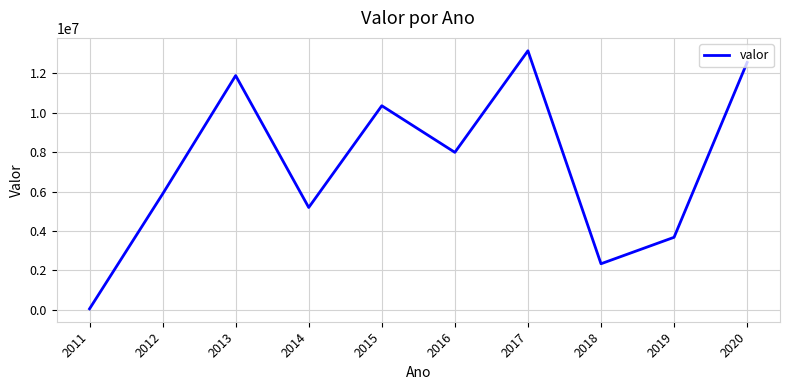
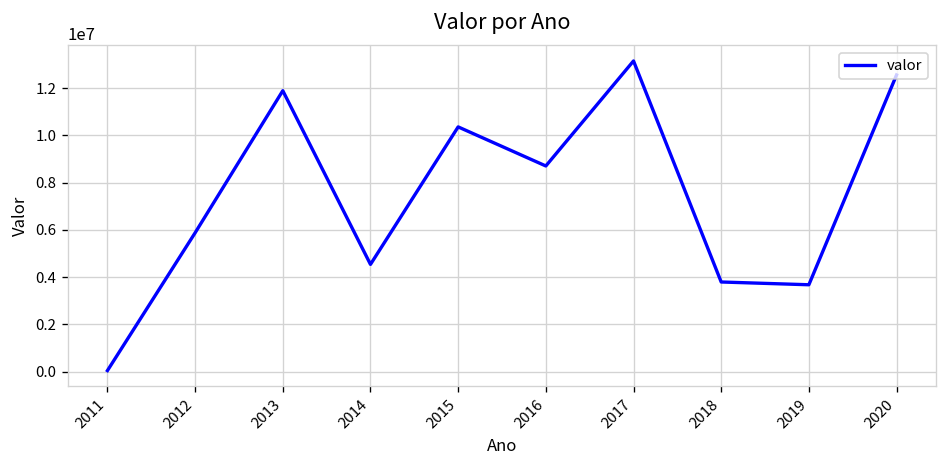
2014: 5200000 -> 4500000
2016: 8000000 -> 8700000
2018: 2300000 -> 3800000
